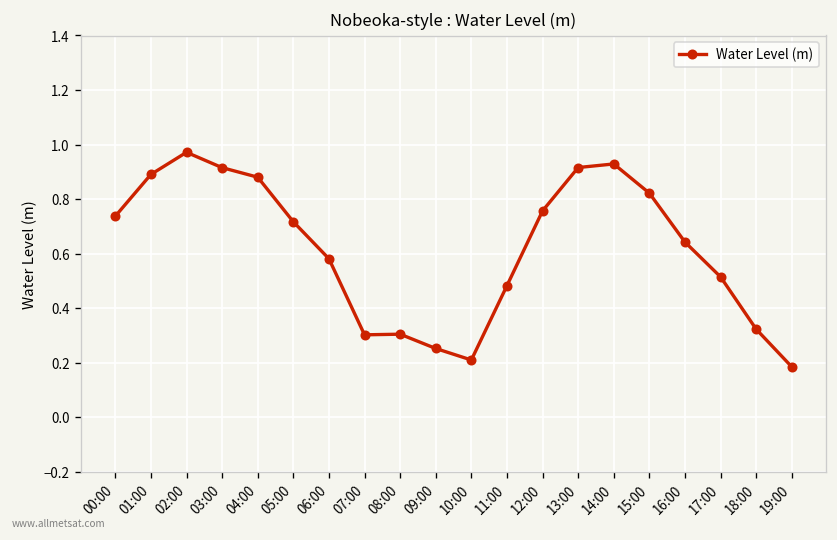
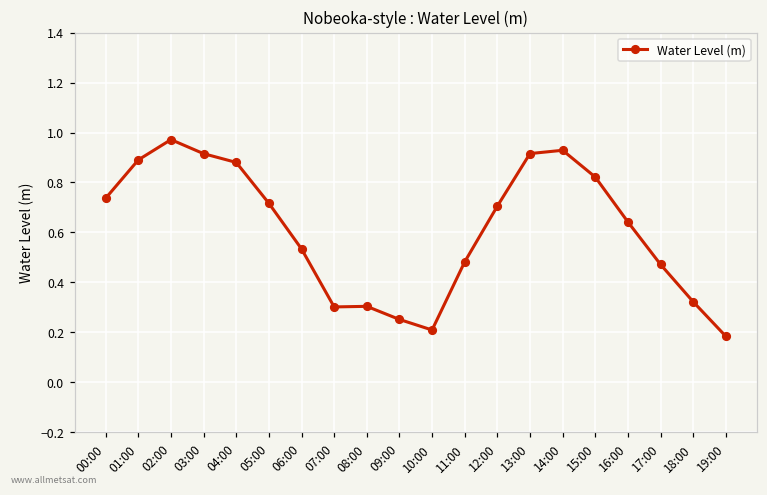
06:00: 0.58 -> 0.53
12:00: 0.76 -> 0.71
17:00: 0.51 -> 0.47
